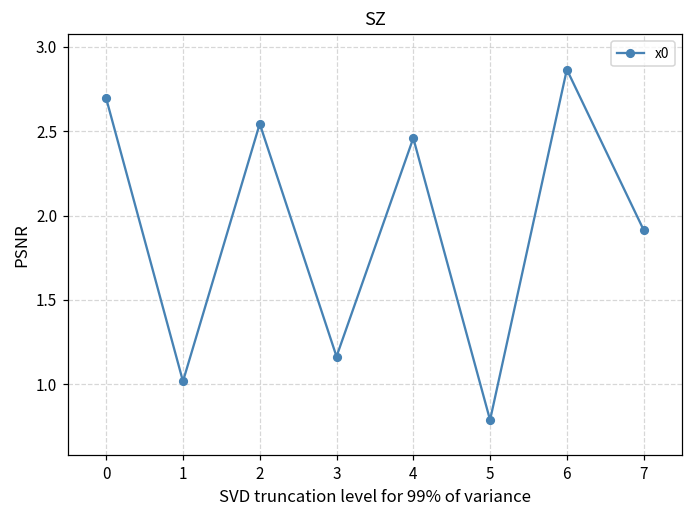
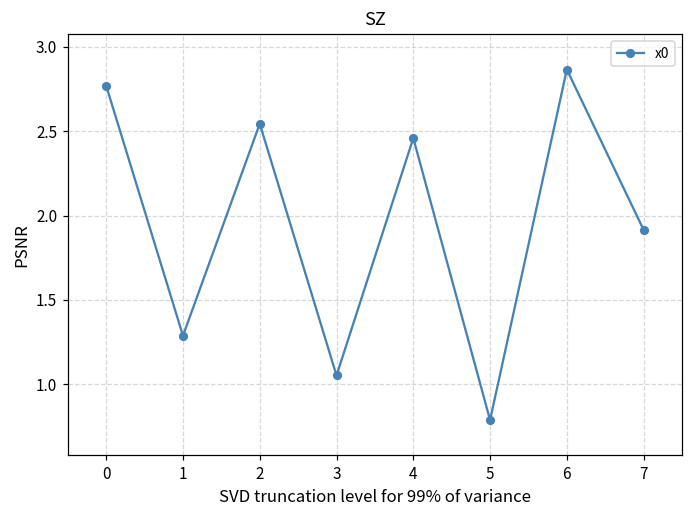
0: 2.69 -> 2.77
1: 1.02 -> 1.29
3: 1.16 -> 1.05
